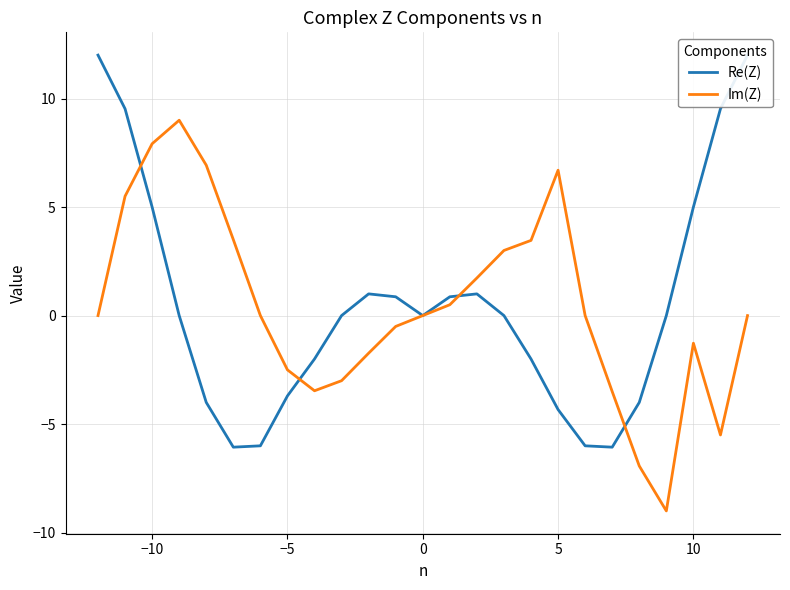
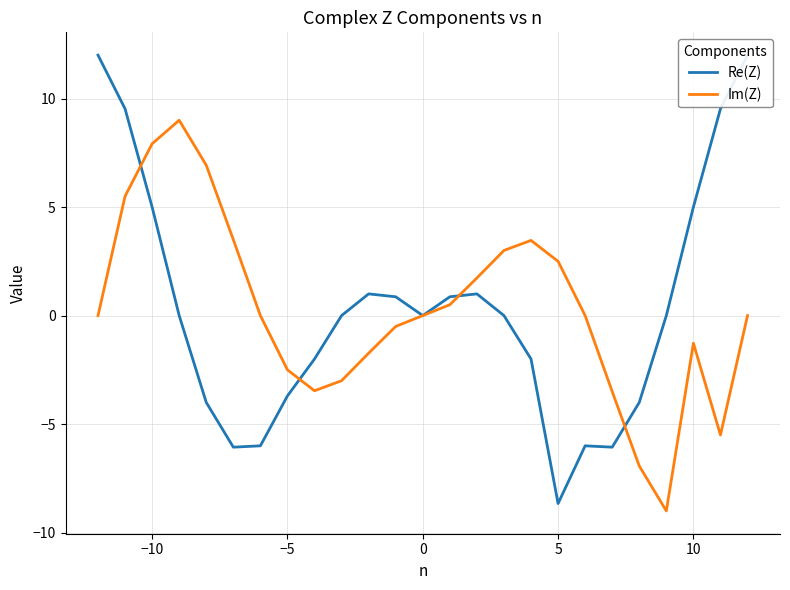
Re(Z), 5: -4.3 -> -8.7
Im(Z), 5: 6.7 -> 2.5
